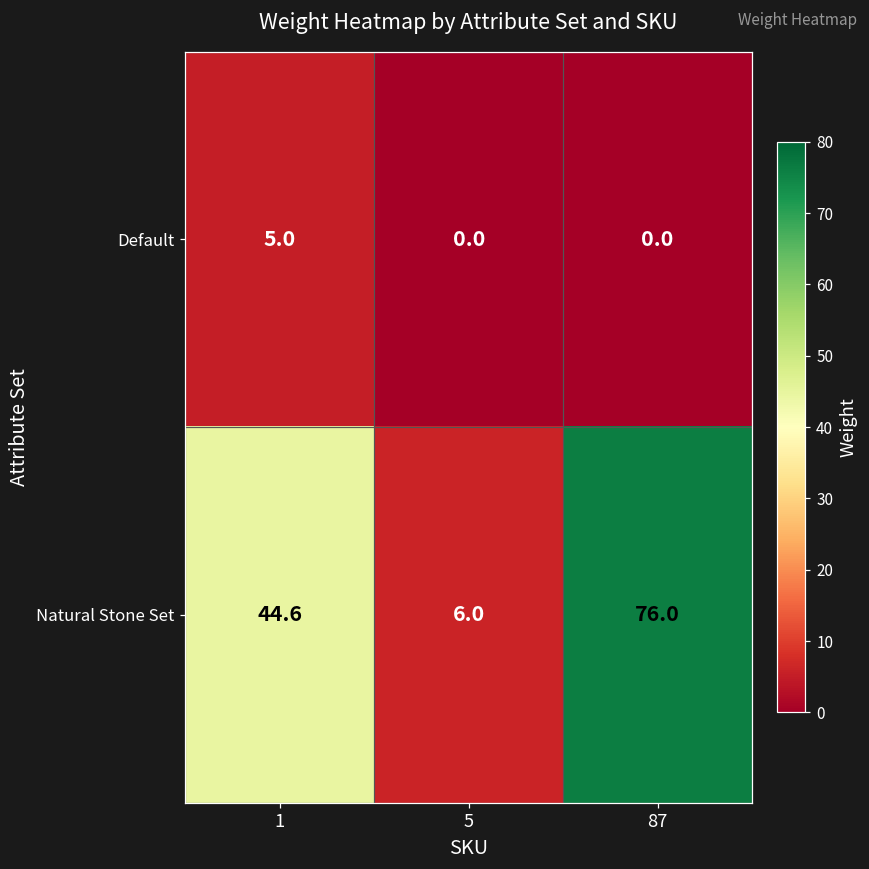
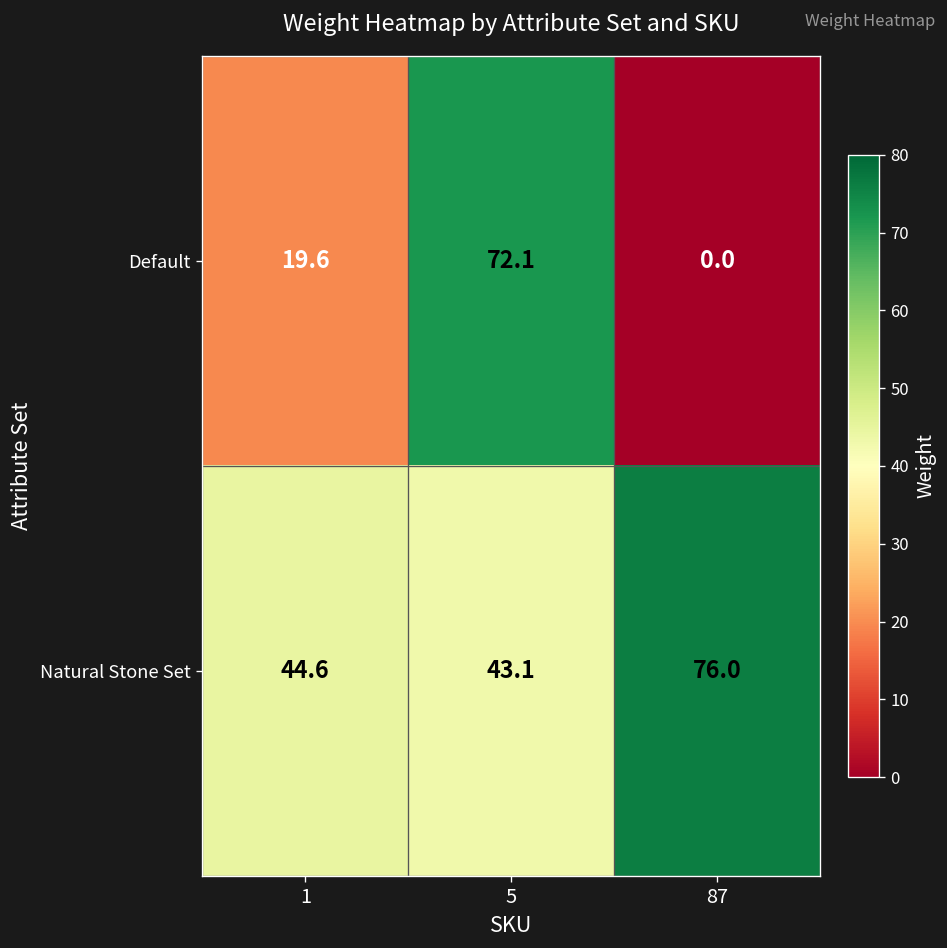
Default, 1: 5.0 -> 19.6
Default, 5: 0.0 -> 72.1
Natural Stone Set, 5: 6.0 -> 43.1
